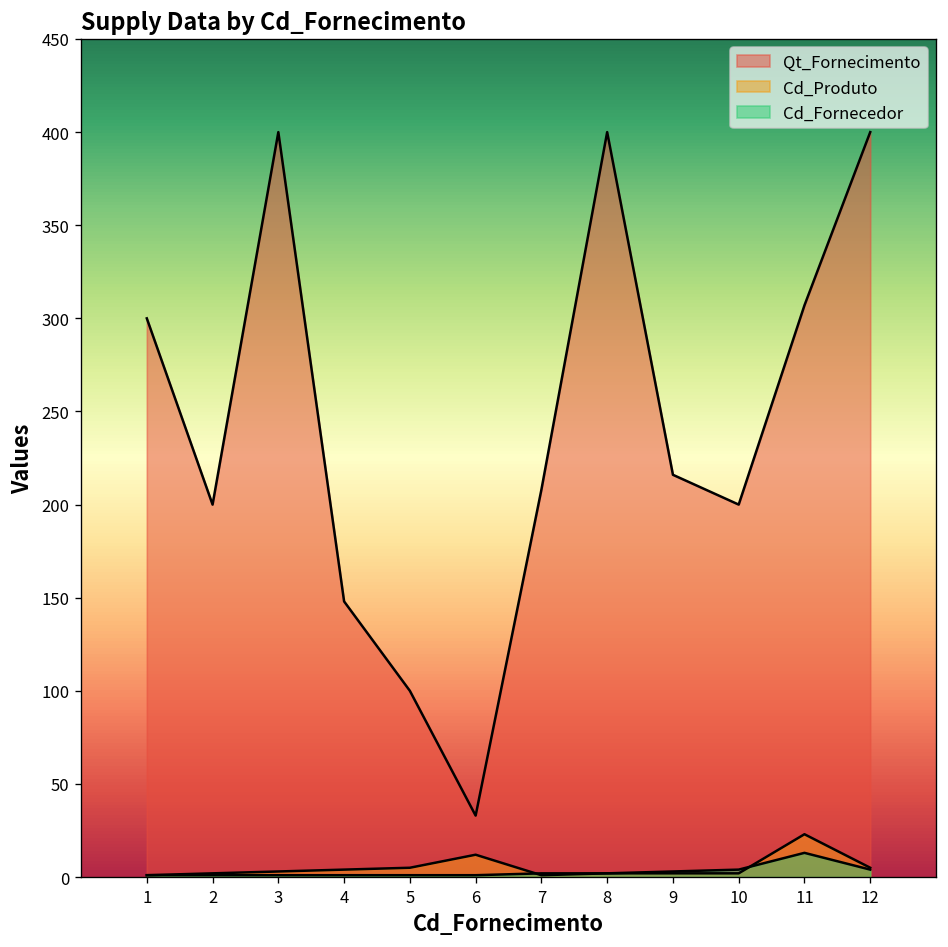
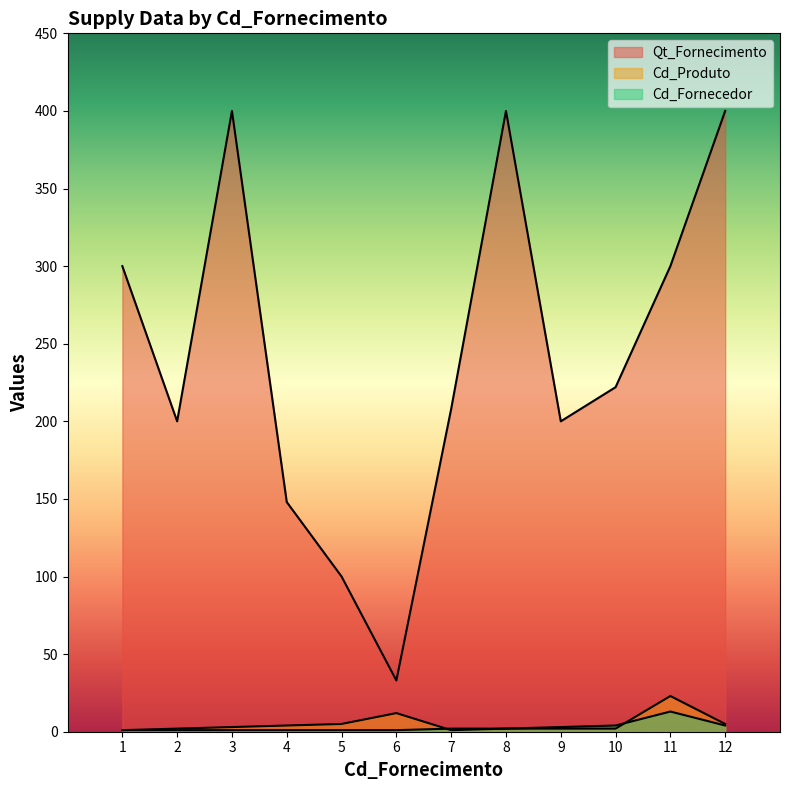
Qt_Fornecimento, 9: 216 -> 200
Qt_Fornecimento, 10: 200 -> 222
Qt_Fornecimento, 11: 307 -> 300
